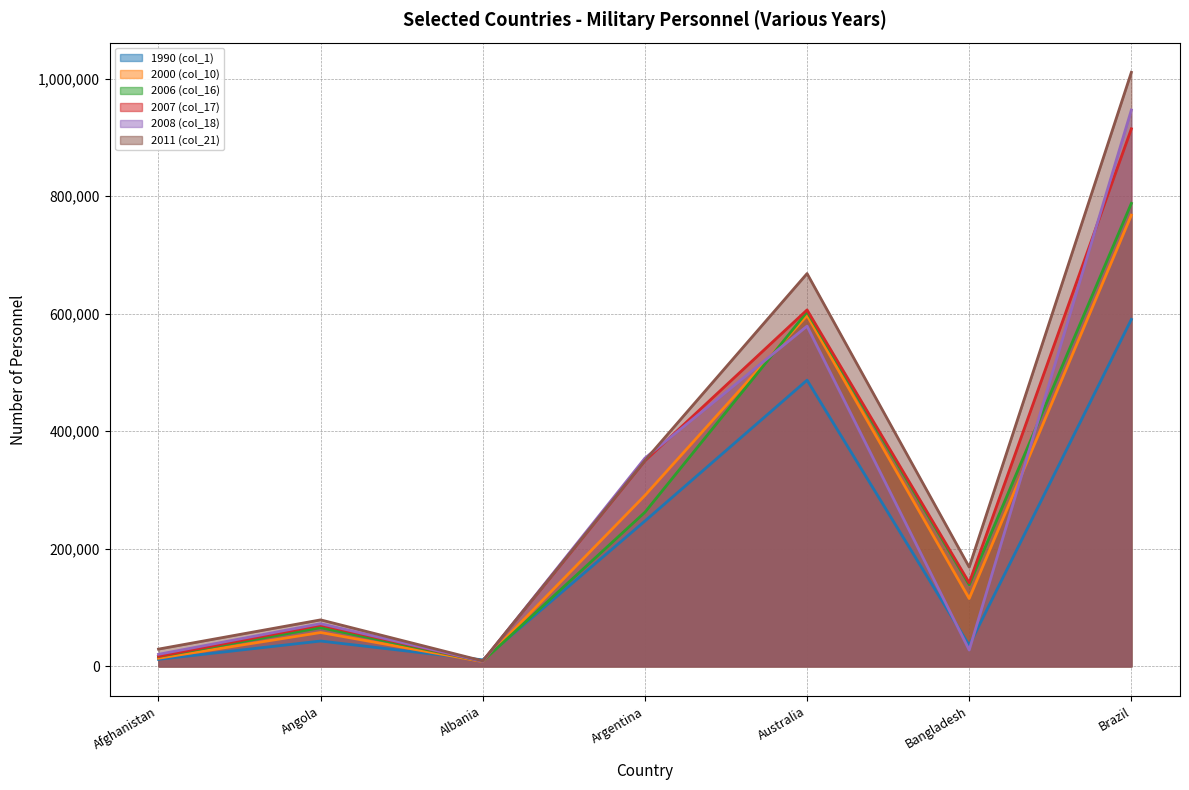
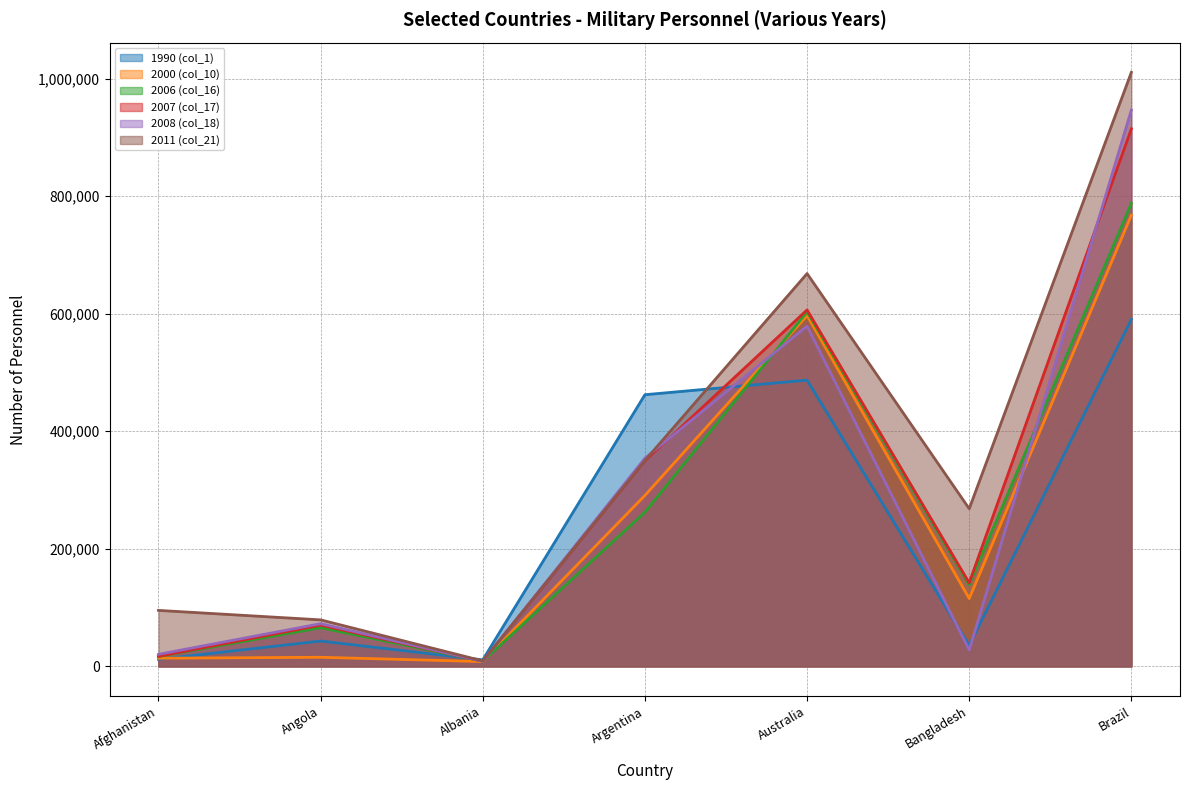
2011 (col_21), Afghanistan: 30,000 -> 100,000
2000 (col_10), Angola: 60,000 -> 20,000
1990 (col_1), Argentina: 250,000 -> 460,000
2011 (col_21), Bangladesh: 170,000 -> 270,000
